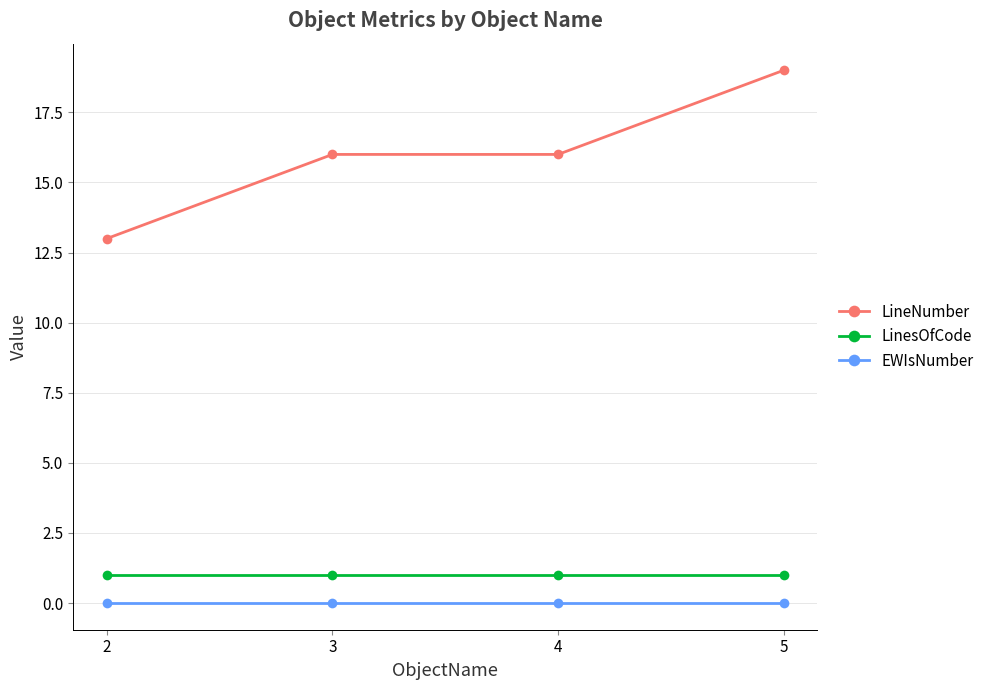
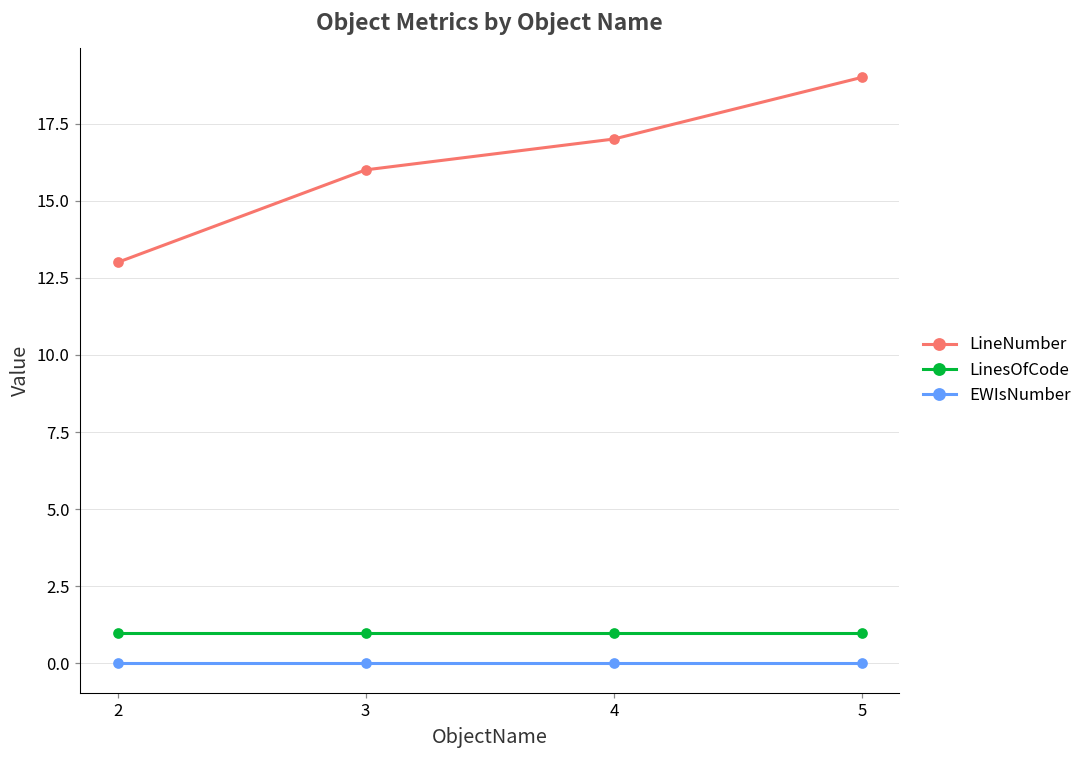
LineNumber, 4: 16 -> 17
